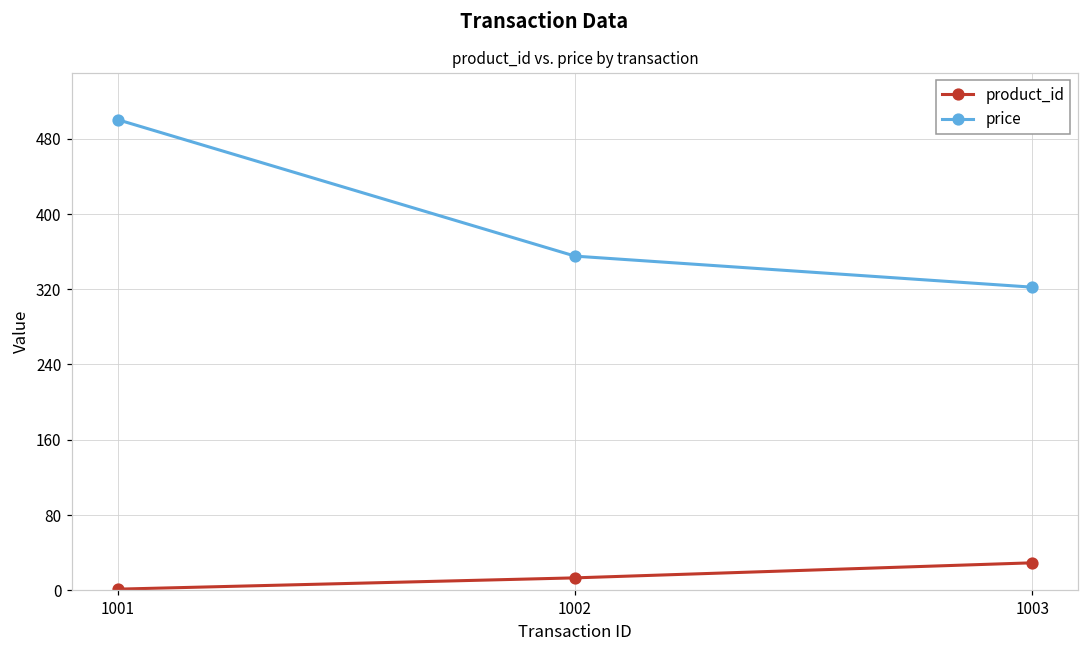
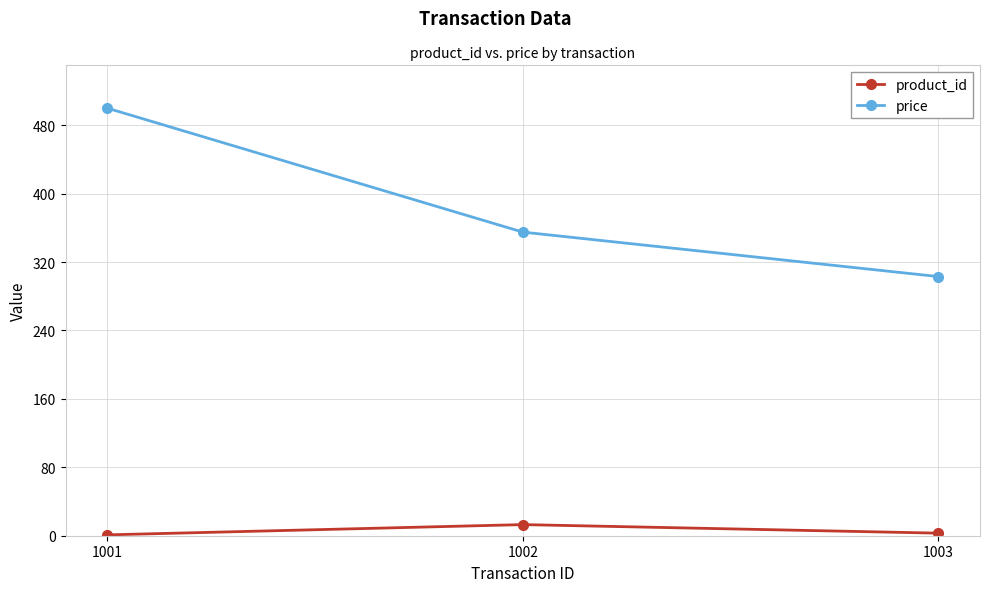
product_id, 1003: 30 -> 0
price, 1003: 320 -> 300
